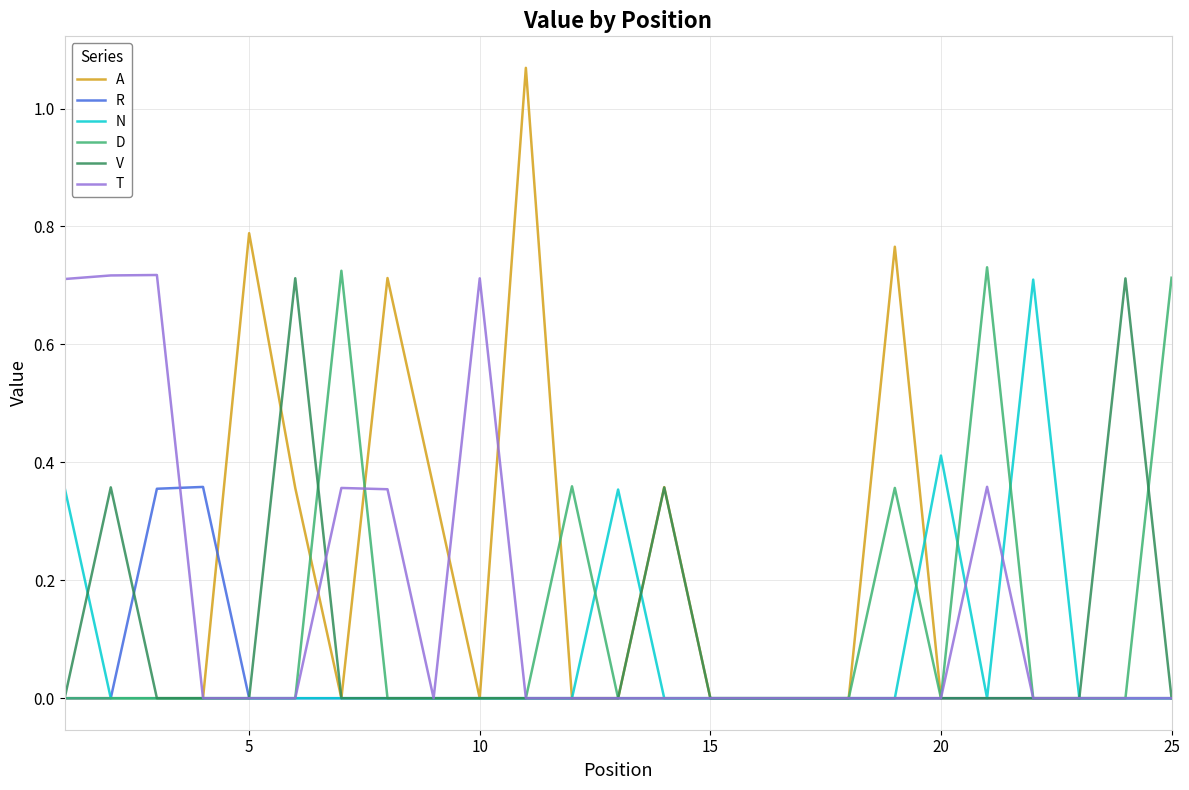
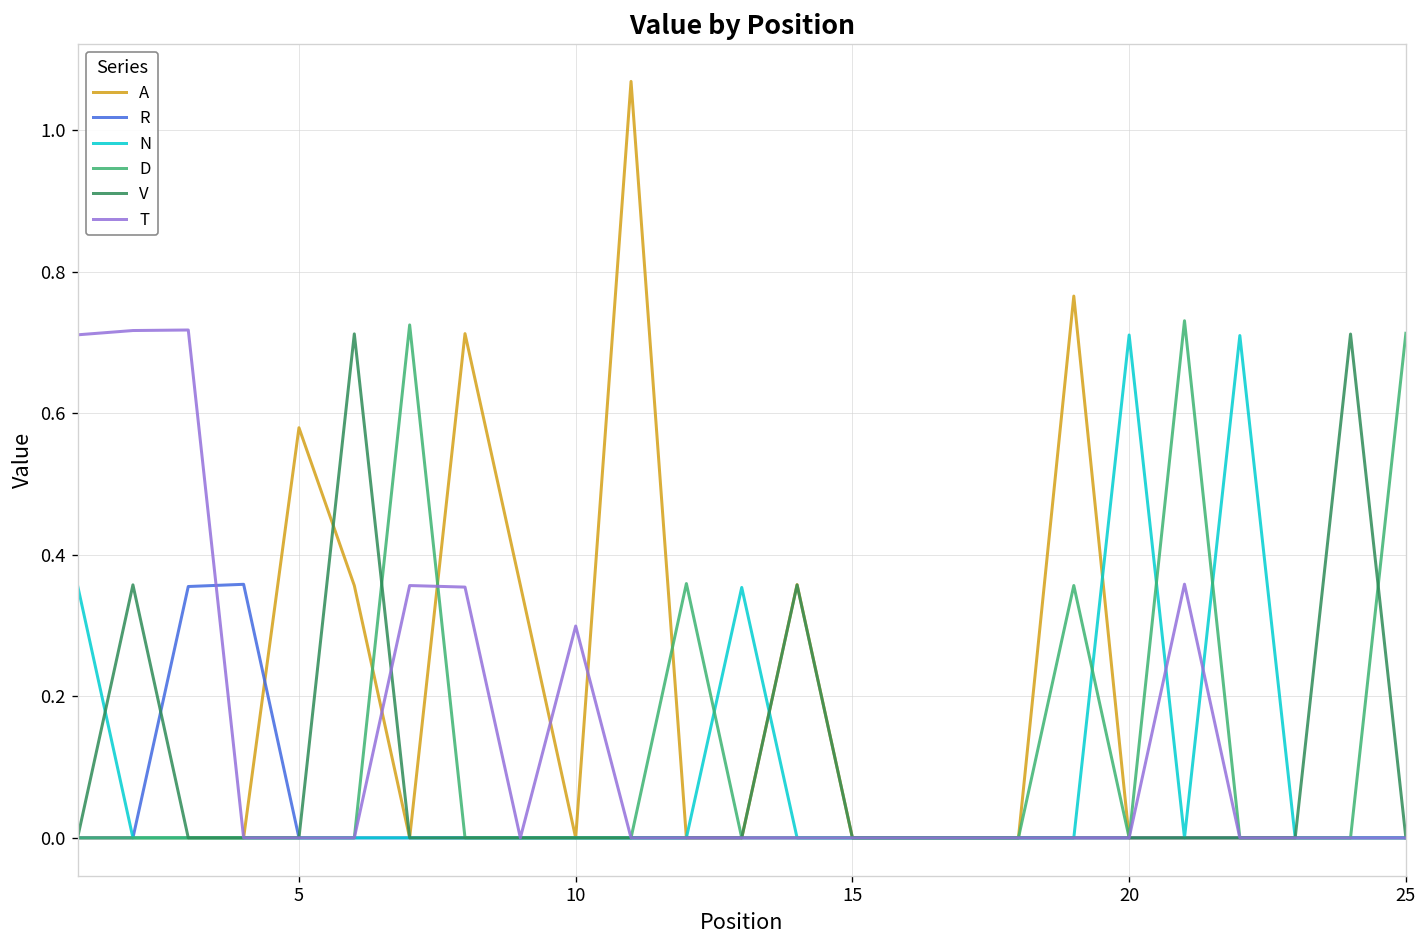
A, 5: 0.79 -> 0.58
T, 10: 0.71 -> 0.30
N, 20: 0.41 -> 0.71
